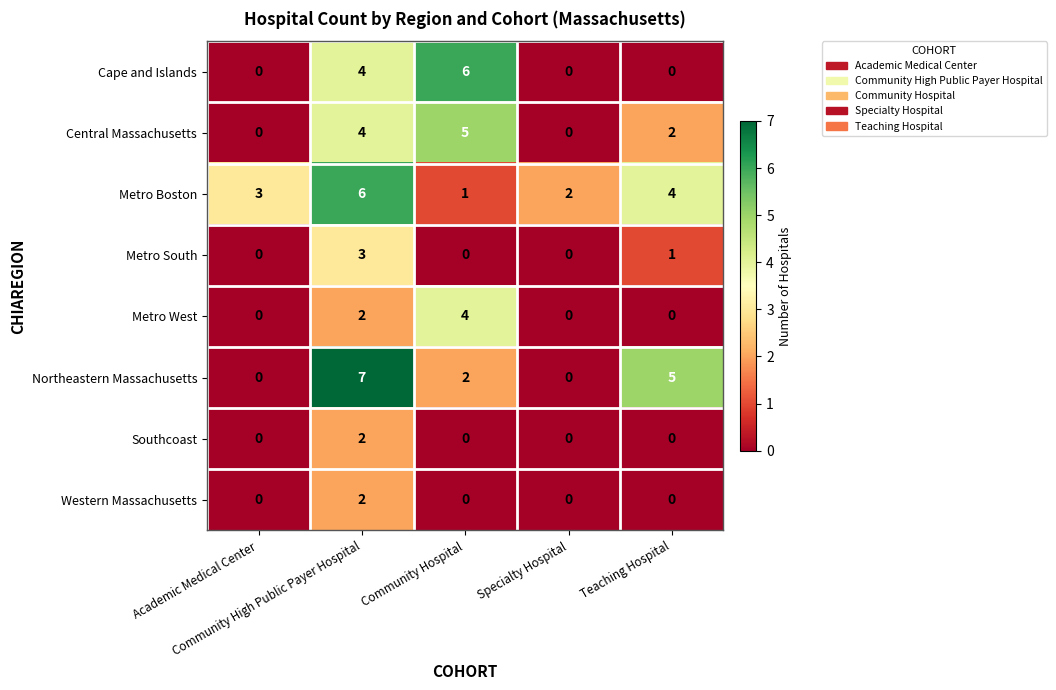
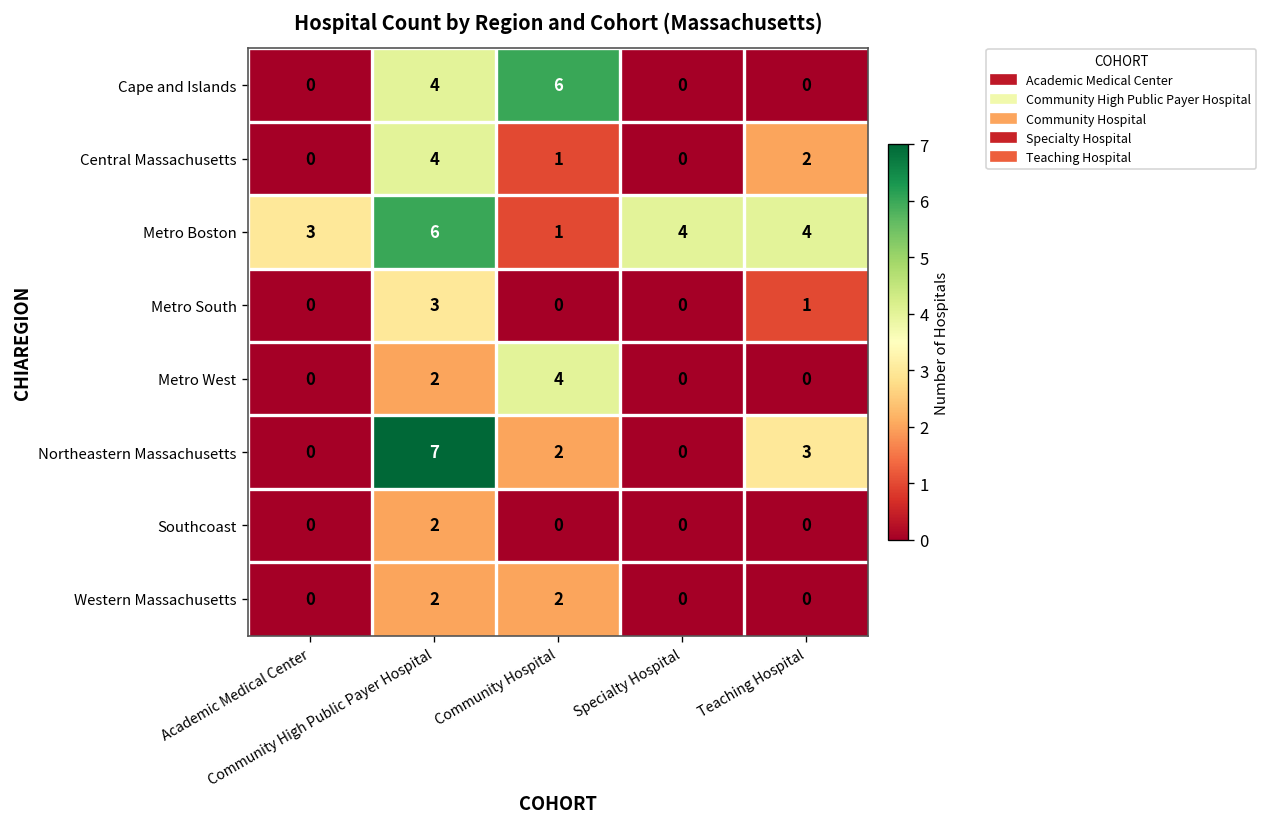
Central Massachusetts, Community Hospital: 5 -> 1
Metro Boston, Specialty Hospital: 2 -> 4
Northeastern Massachusetts, Teaching Hospital: 5 -> 3
Western Massachusetts, Community Hospital: 0 -> 2
